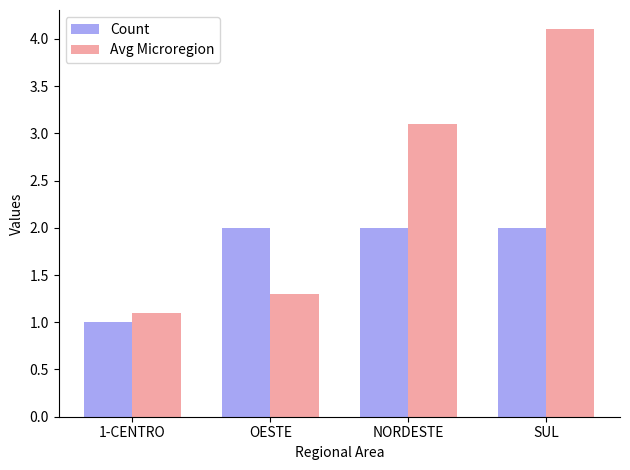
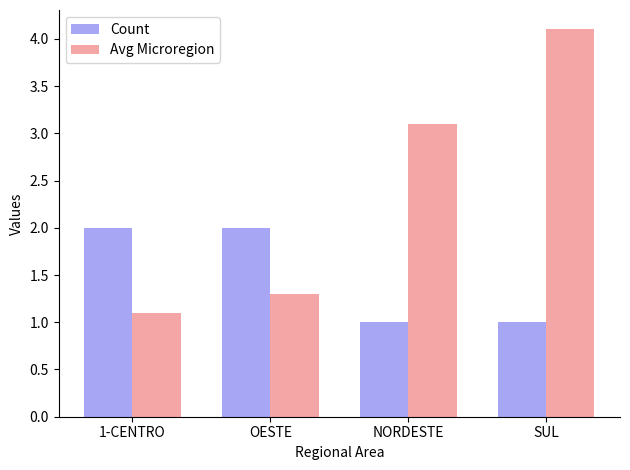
Count, 1-CENTRO: 1 -> 2
Count, NORDESTE: 2 -> 1
Count, SUL: 2 -> 1
